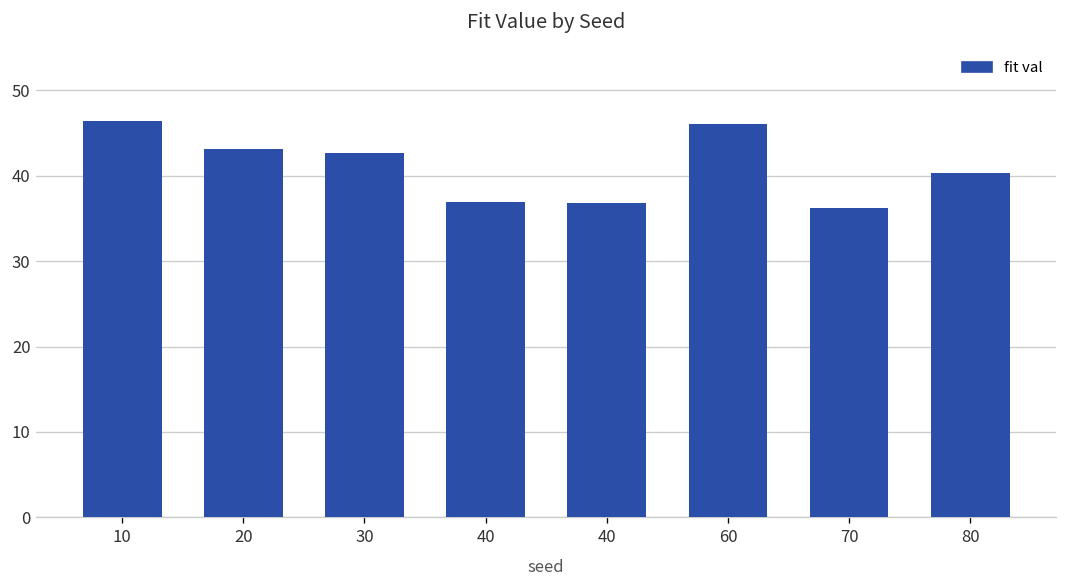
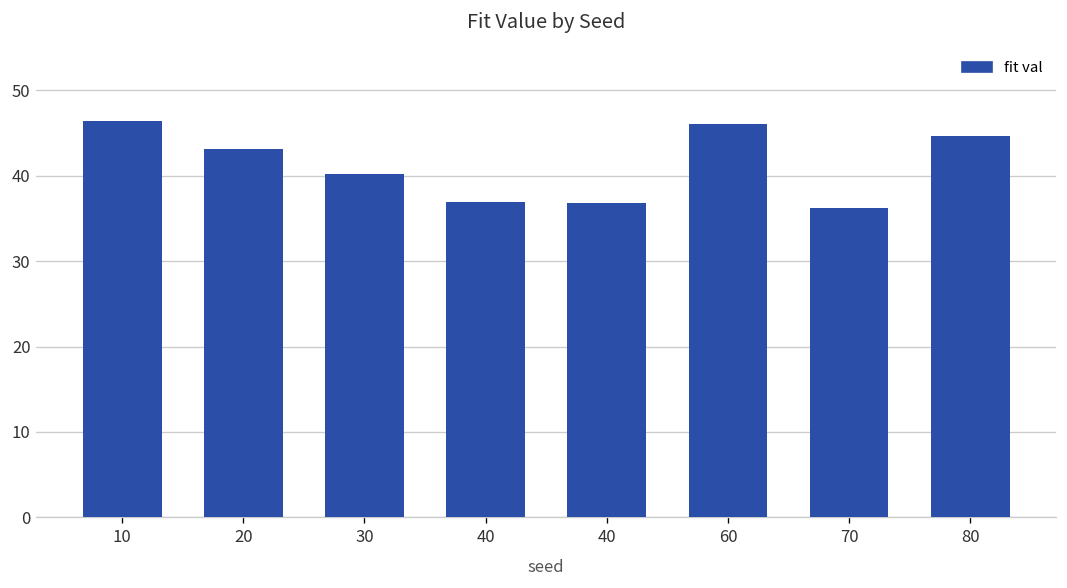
30: 43 -> 40
80: 40 -> 45
